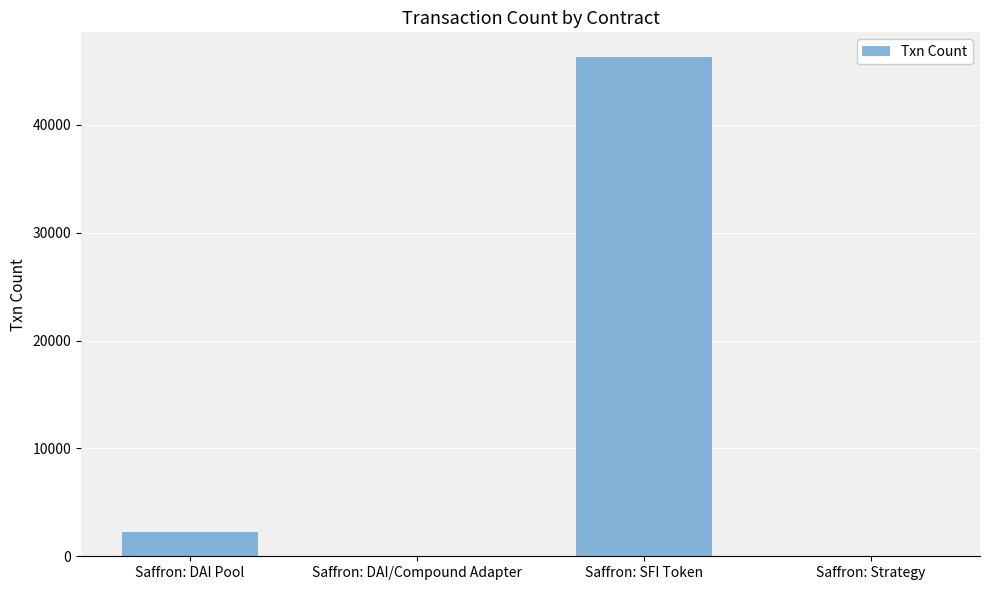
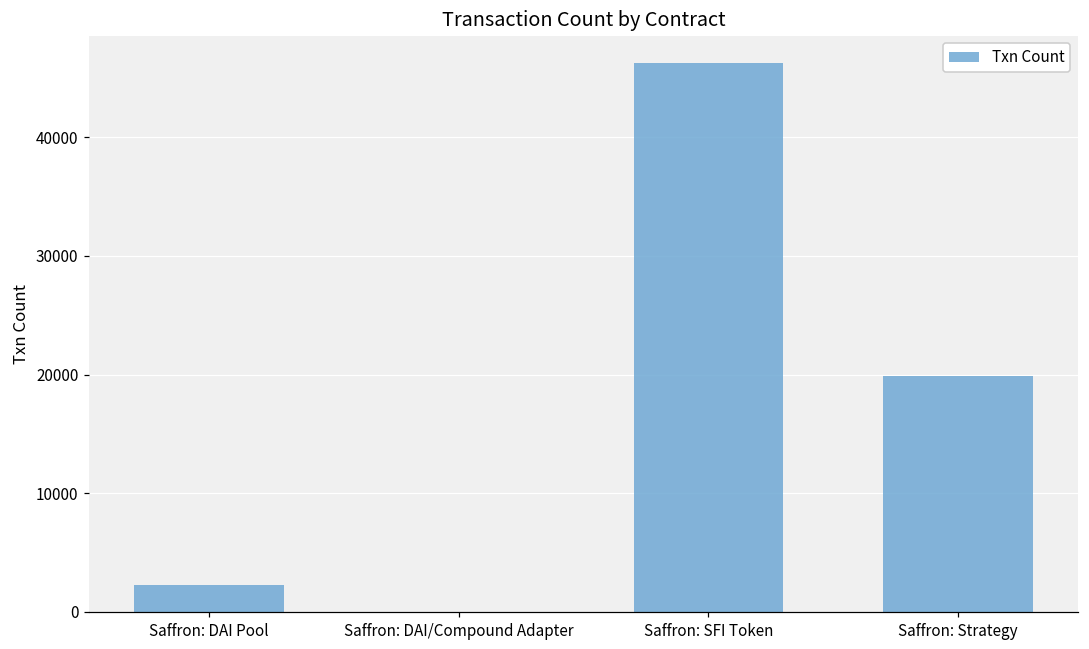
Saffron: Strategy: 100 -> 19900
